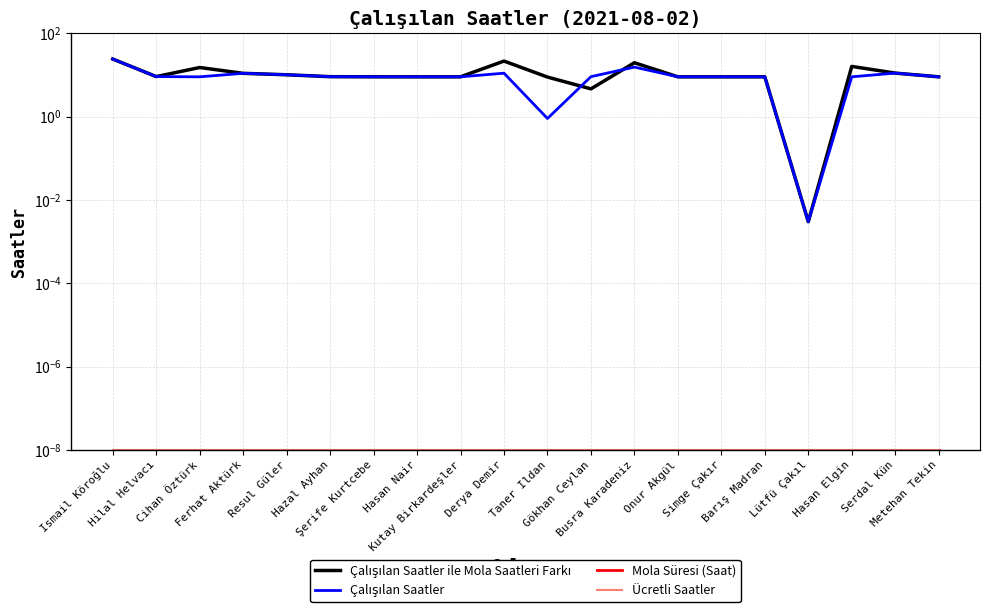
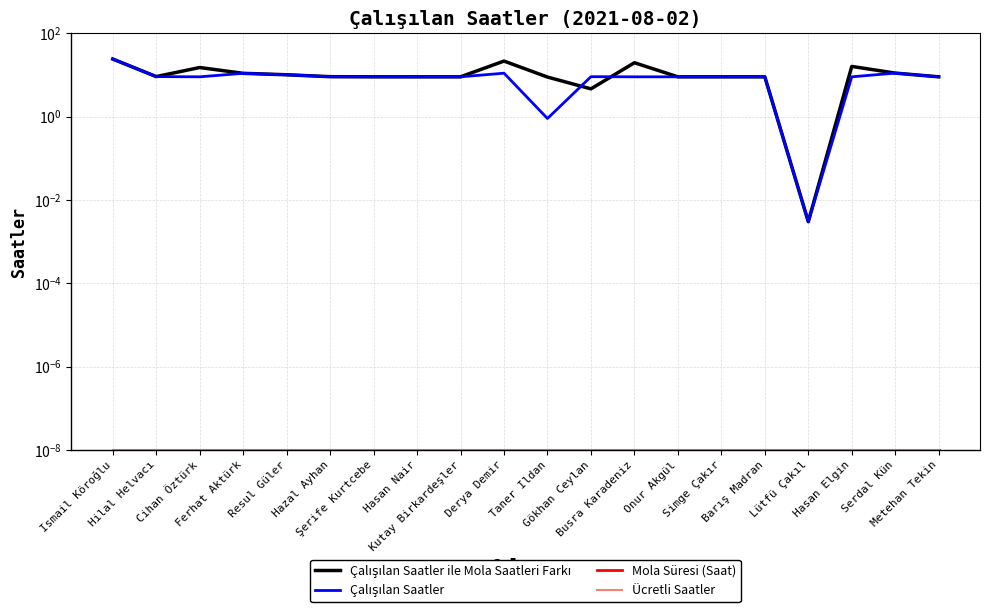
Çalışılan Saatler, Busra Karadeniz: 15 -> 9
